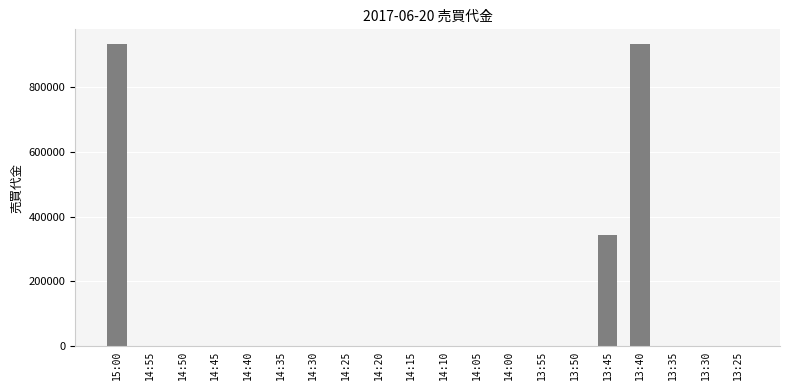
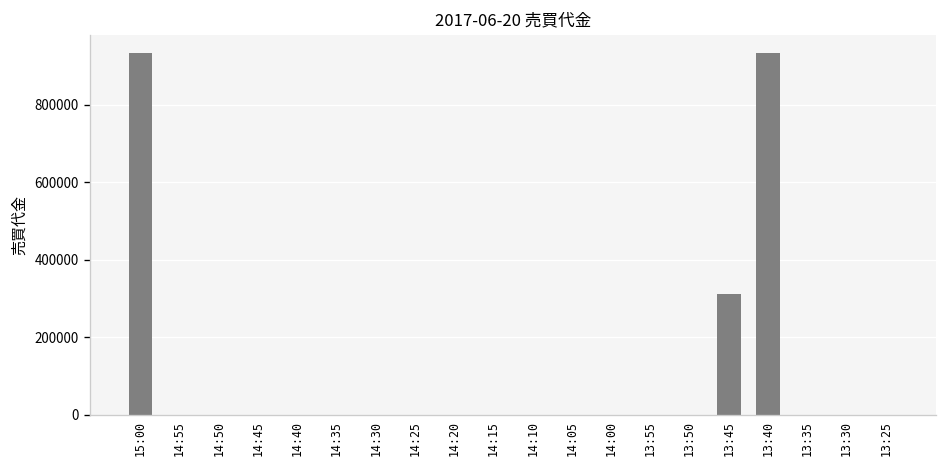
13:45: 340000 -> 310000
